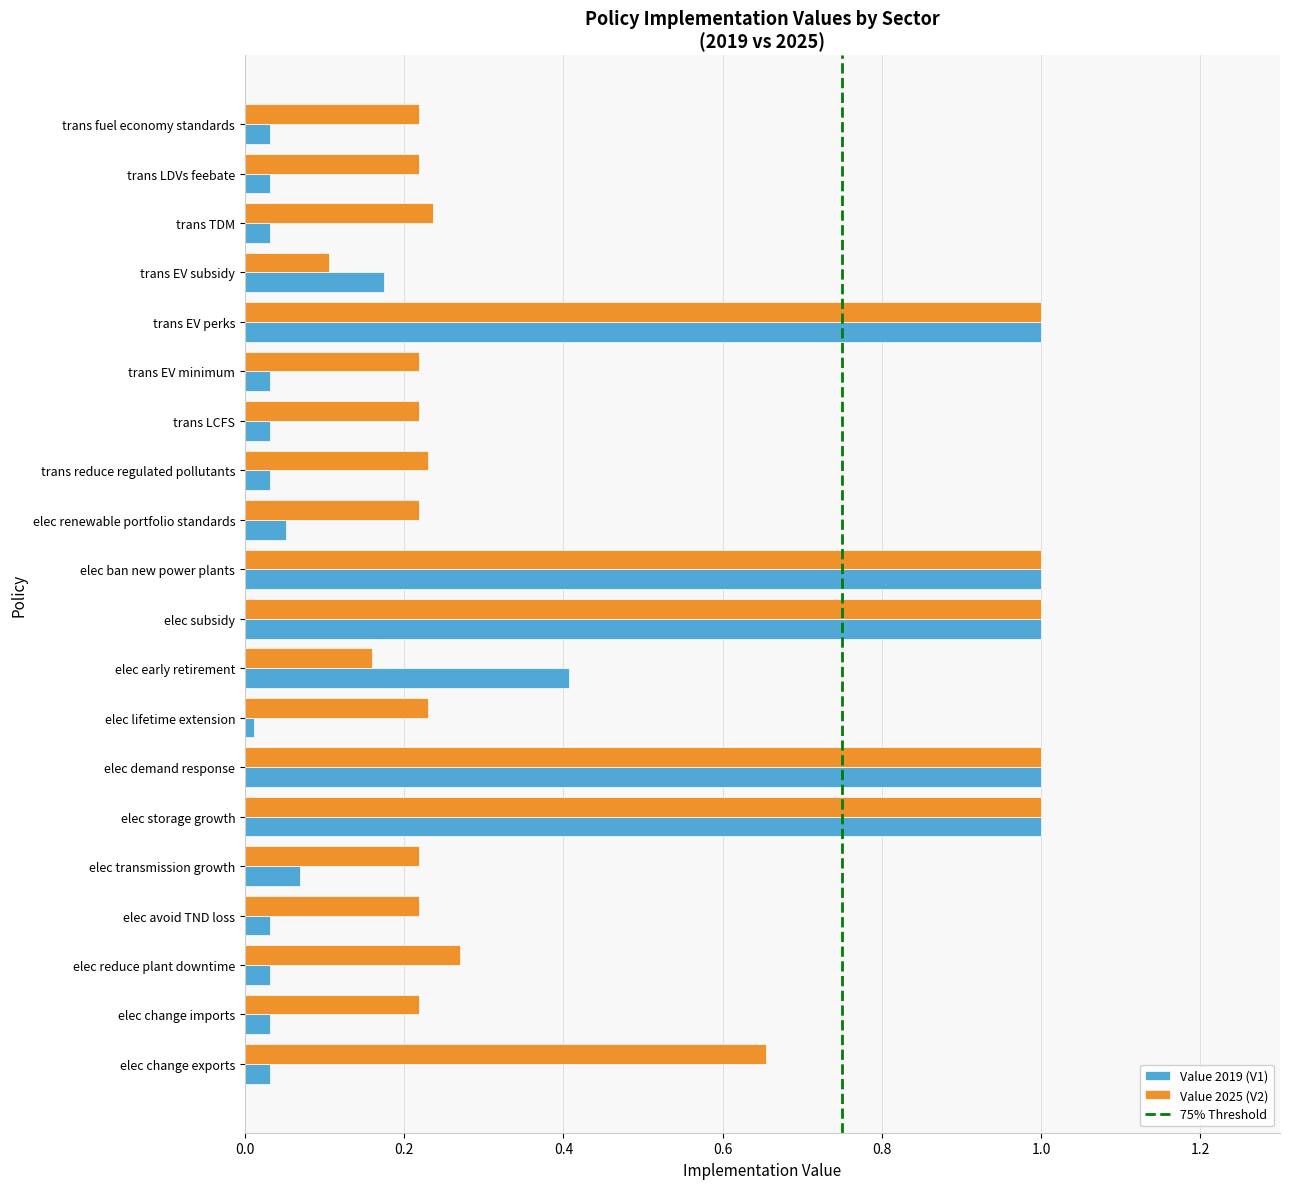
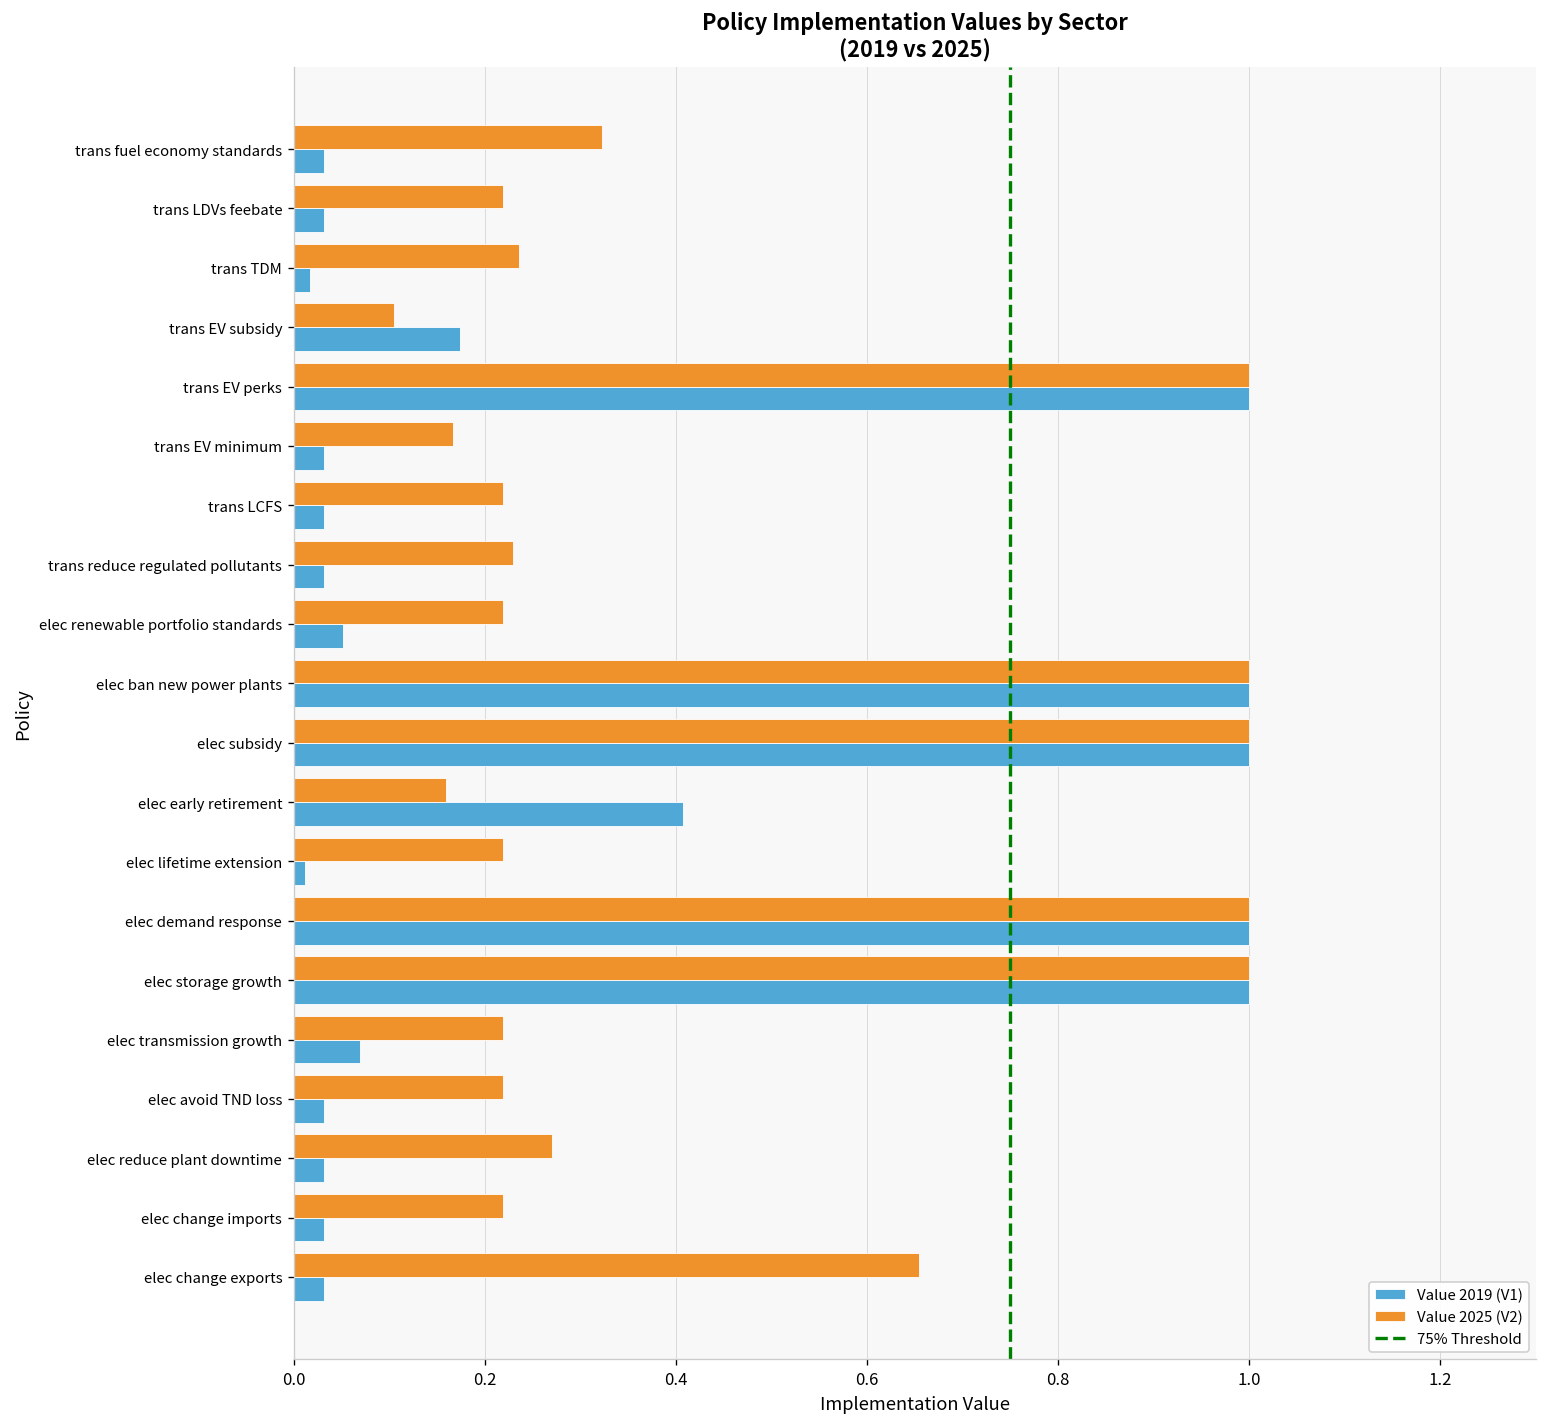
Value 2025 (V2), trans fuel economy standards: 0.22 -> 0.32
Value 2019 (V1), trans TDM: 0.03 -> 0.02
Value 2025 (V2), trans EV minimum: 0.22 -> 0.17
Value 2025 (V2), elec lifetime extension: 0.23 -> 0.22
